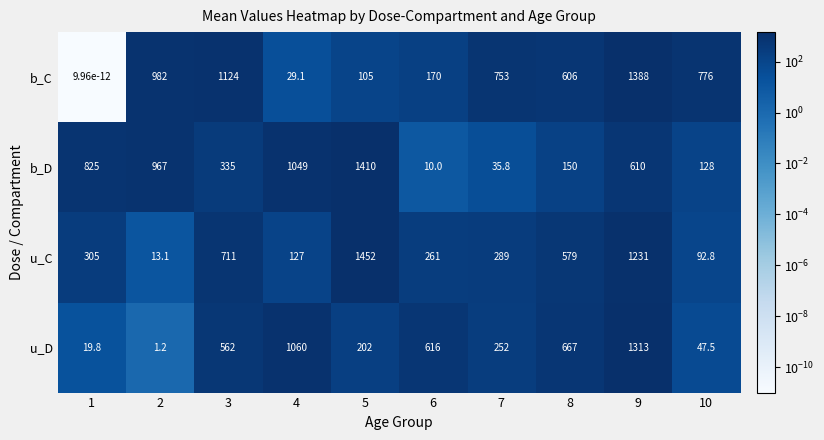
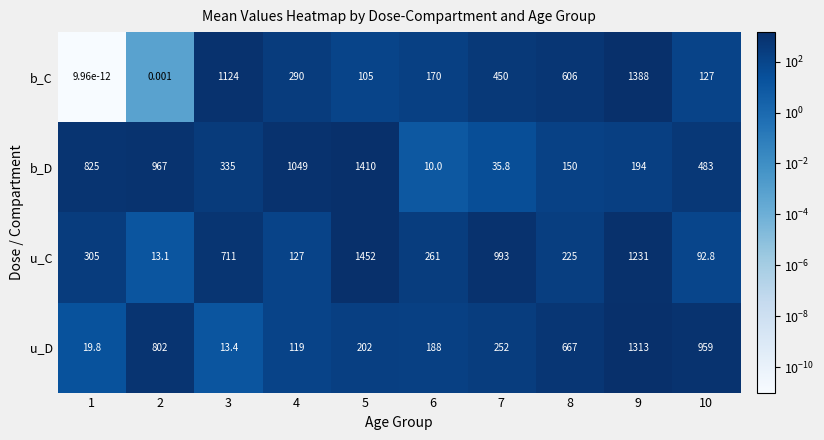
b_C, 2: 982 -> 0.001
b_C, 4: 29.1 -> 290
b_C, 7: 753 -> 450
b_C, 10: 776 -> 127
b_D, 9: 610 -> 194
b_D, 10: 128 -> 483
u_C, 7: 289 -> 993
u_C, 8: 579 -> 225
u_D, 2: 1.2 -> 802
u_D, 3: 562 -> 13.4
u_D, 4: 1060 -> 119
u_D, 6: 616 -> 188
u_D, 10: 47.5 -> 959
